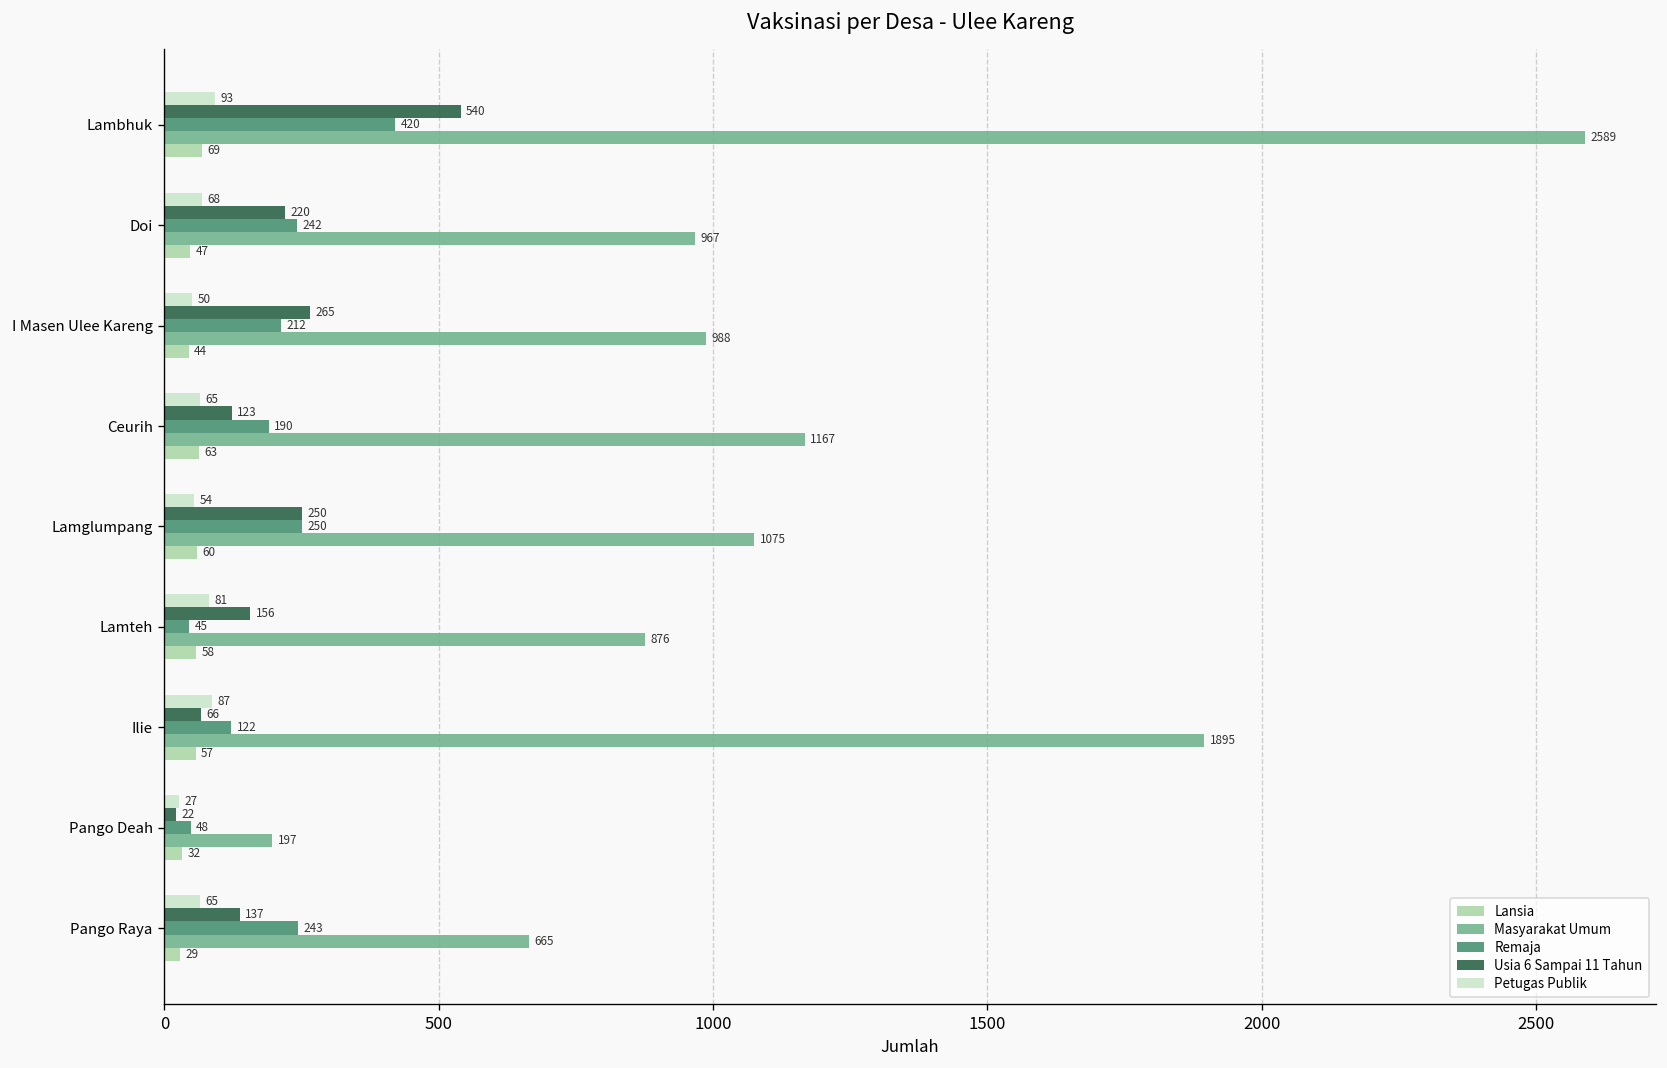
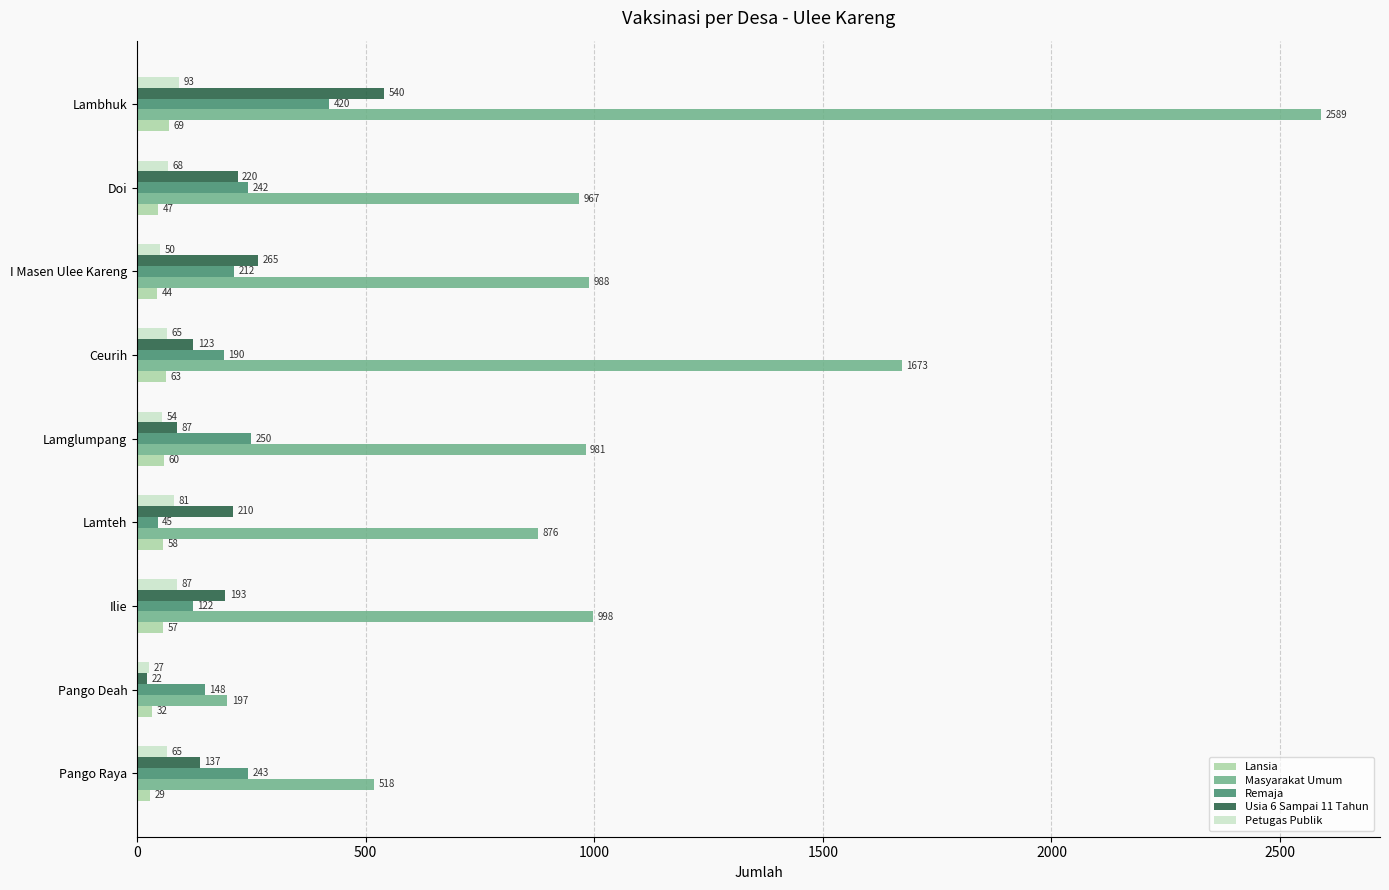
Masyarakat Umum, Ceurih: 1167 -> 1673
Usia 6 Sampai 11 Tahun, Lamglumpang: 250 -> 87
Masyarakat Umum, Lamglumpang: 1075 -> 981
Usia 6 Sampai 11 Tahun, Lamteh: 156 -> 210
Usia 6 Sampai 11 Tahun, Ilie: 66 -> 193
Masyarakat Umum, Ilie: 1895 -> 998
Remaja, Pango Deah: 48 -> 148
Masyarakat Umum, Pango Raya: 665 -> 518
